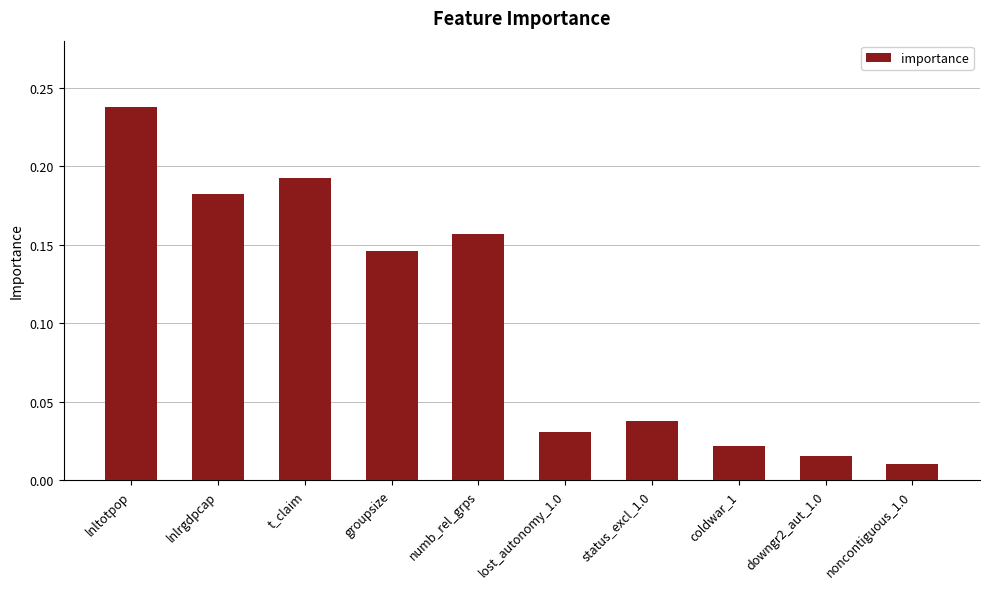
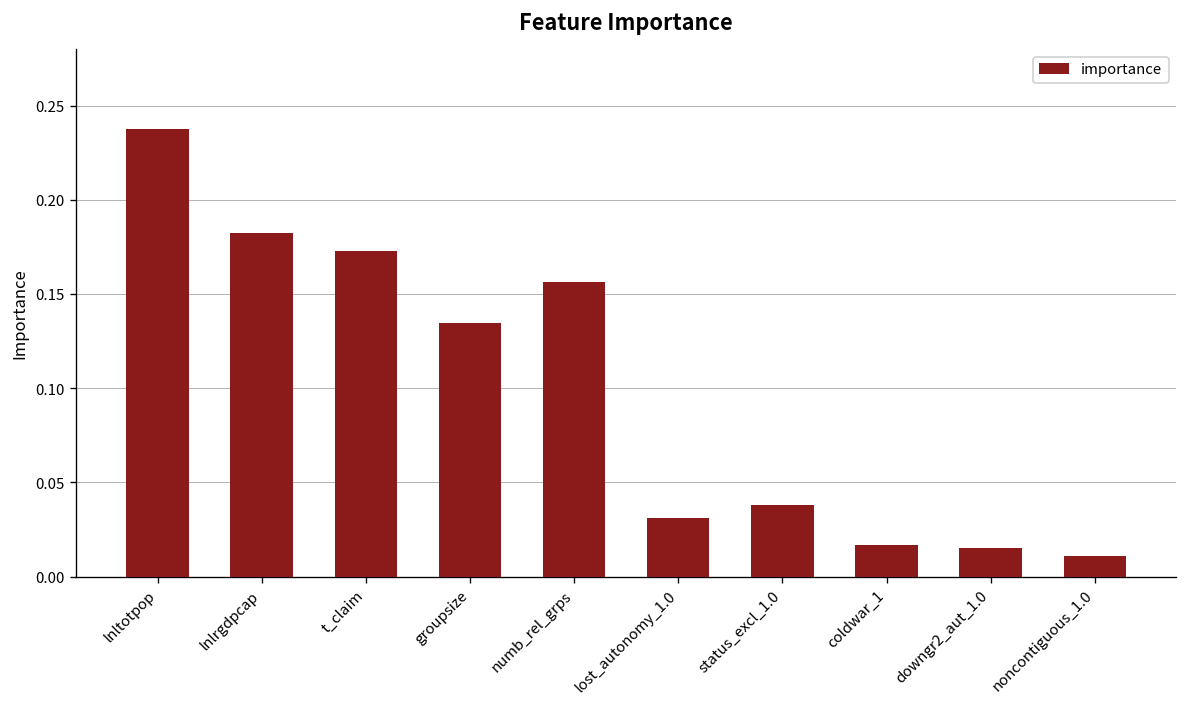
t_claim: 0.193 -> 0.173
groupsize: 0.146 -> 0.134
coldwar_1: 0.022 -> 0.017
